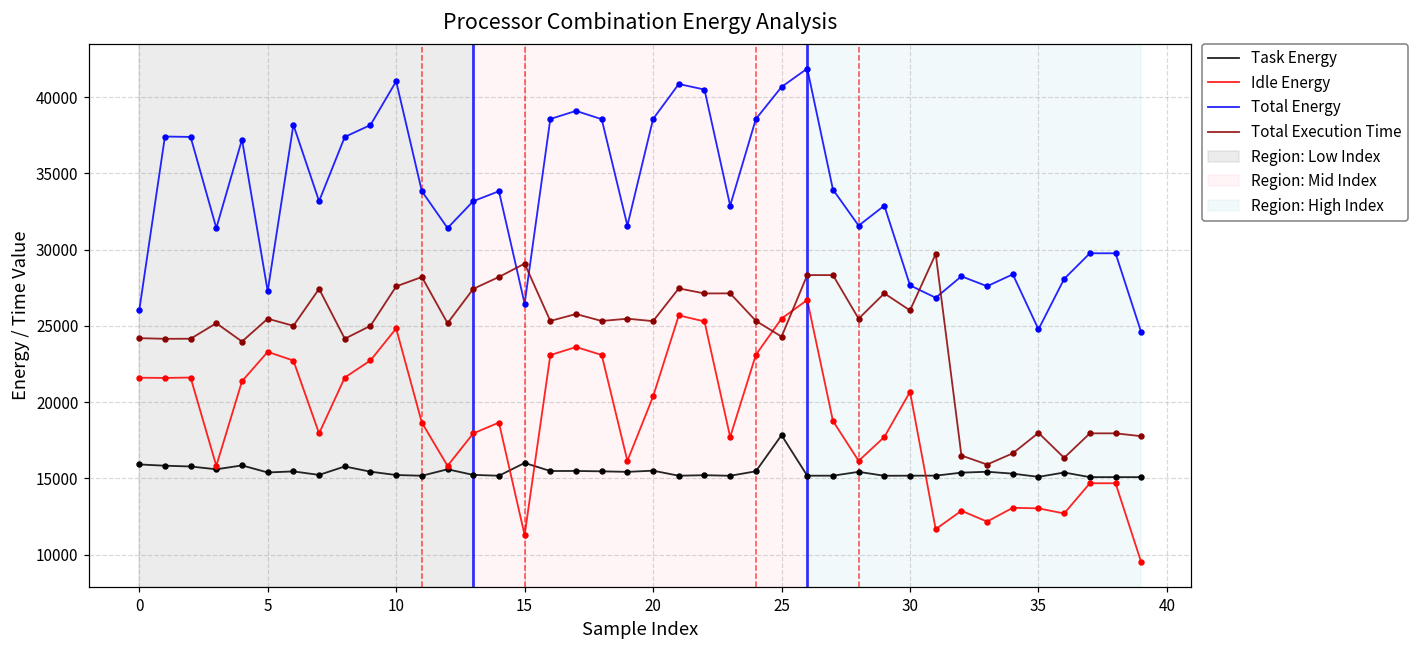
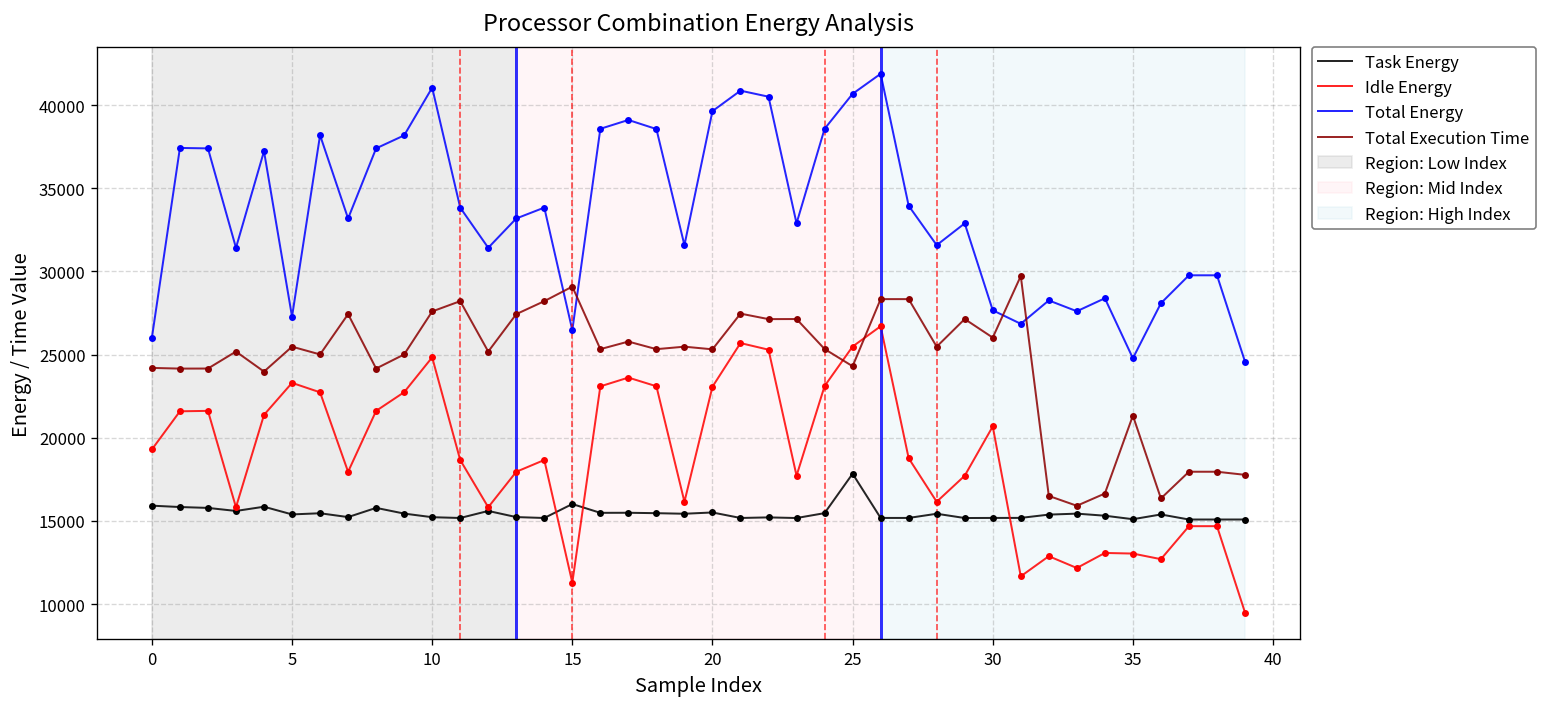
Idle Energy, 0: 21600 -> 19300
Idle Energy, 20: 20400 -> 23100
Total Energy, 20: 38600 -> 39600
Total Execution Time, 35: 18000 -> 21300
